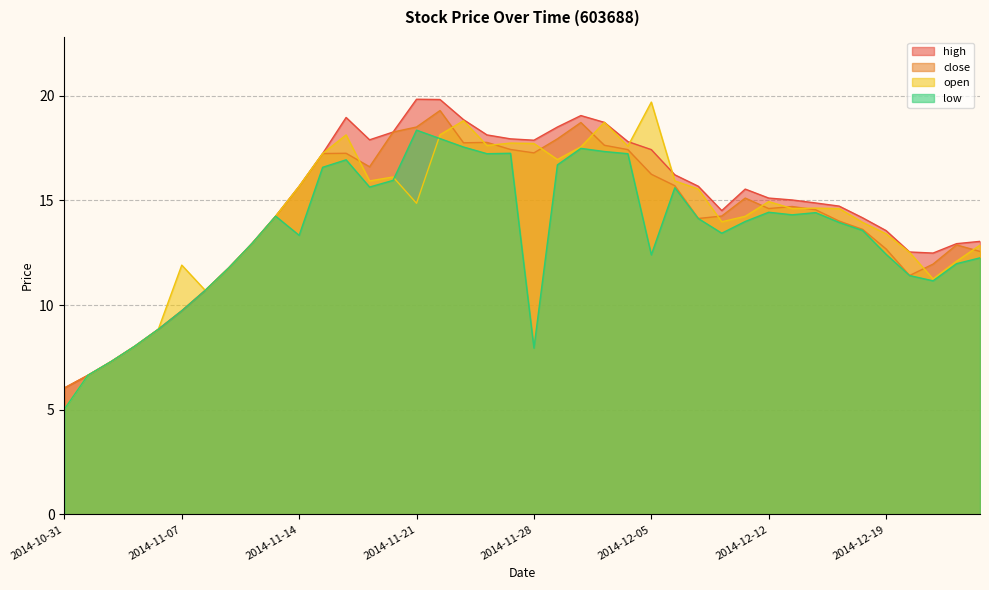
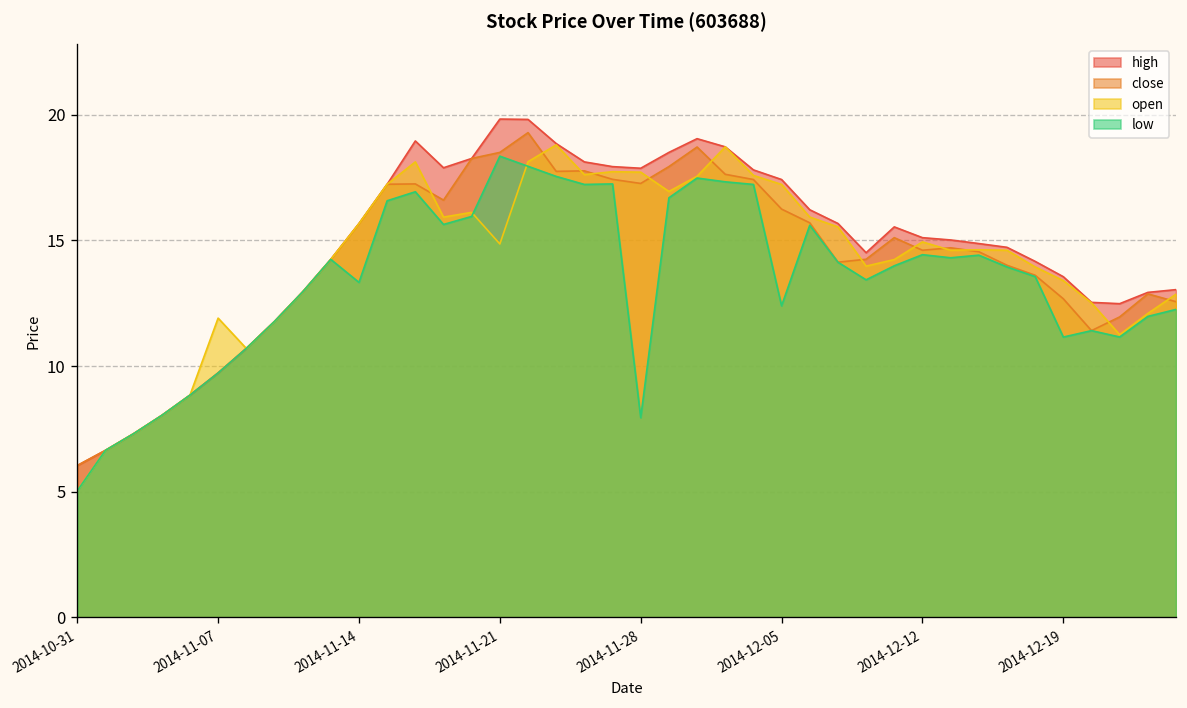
open, 2014-12-05: 19.7 -> 17.2
low, 2014-12-19: 12.4 -> 11.2
